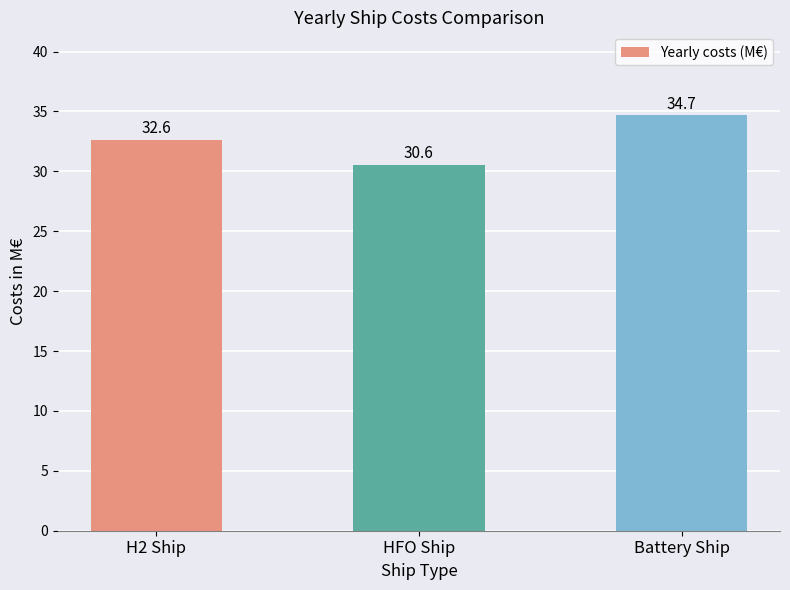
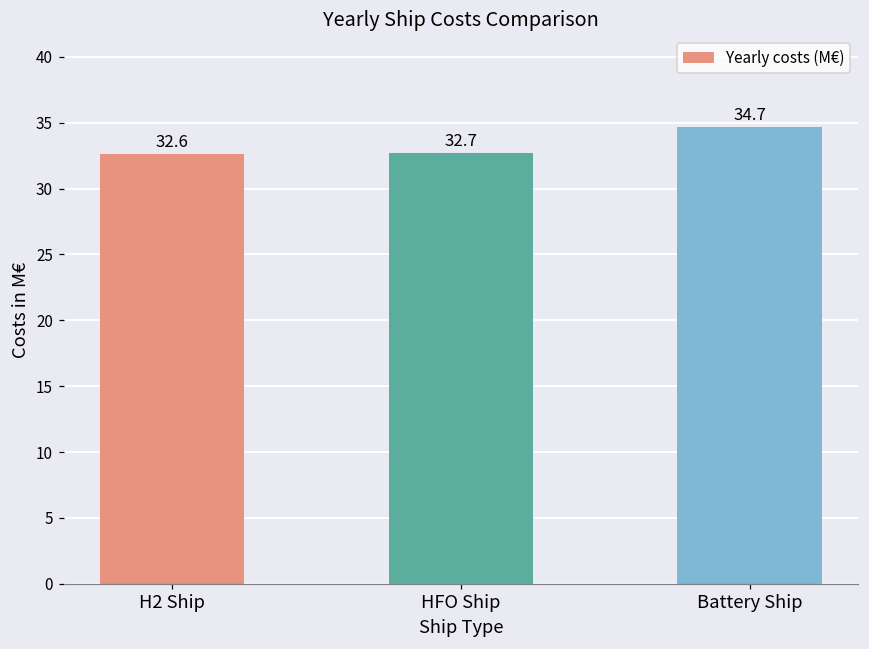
HFO Ship: 30.6 -> 32.7
